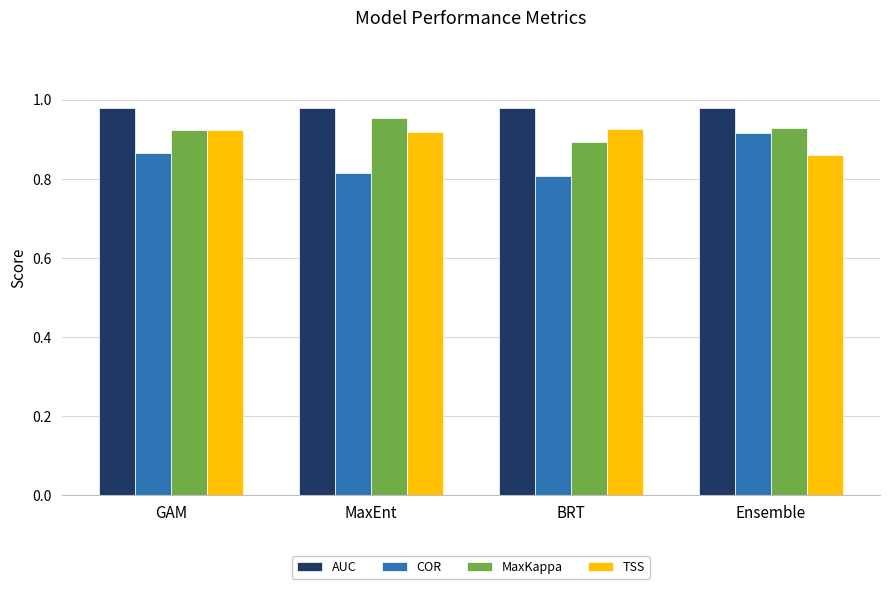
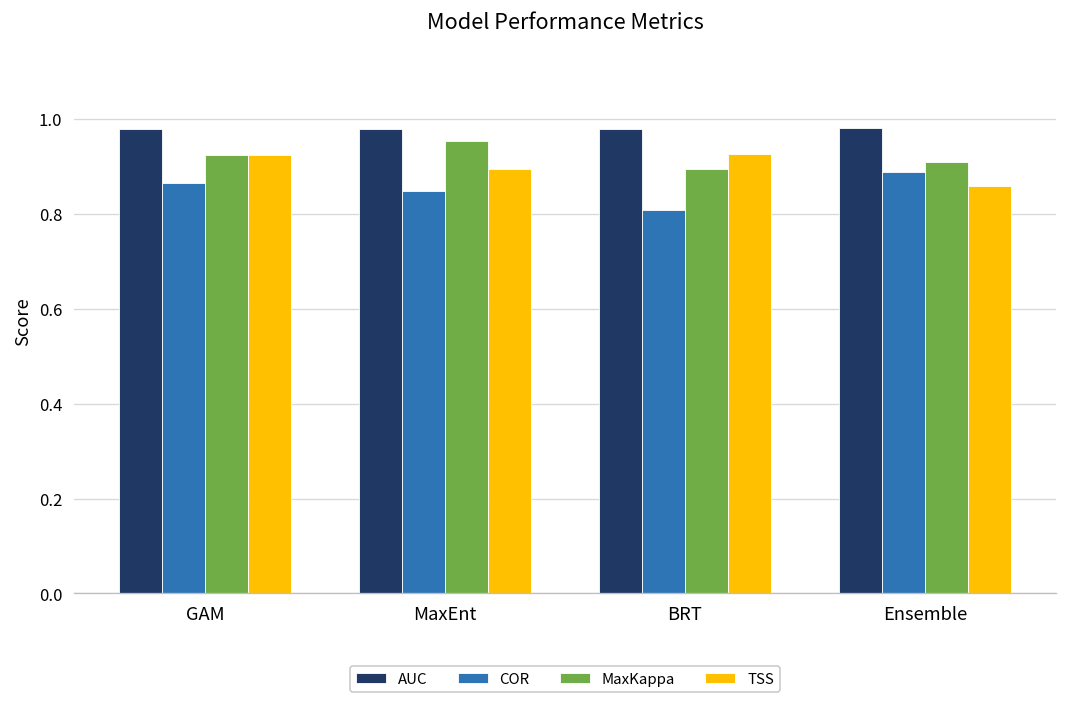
COR, MaxEnt: 0.81 -> 0.85
TSS, MaxEnt: 0.92 -> 0.89
COR, Ensemble: 0.92 -> 0.89
MaxKappa, Ensemble: 0.93 -> 0.91
